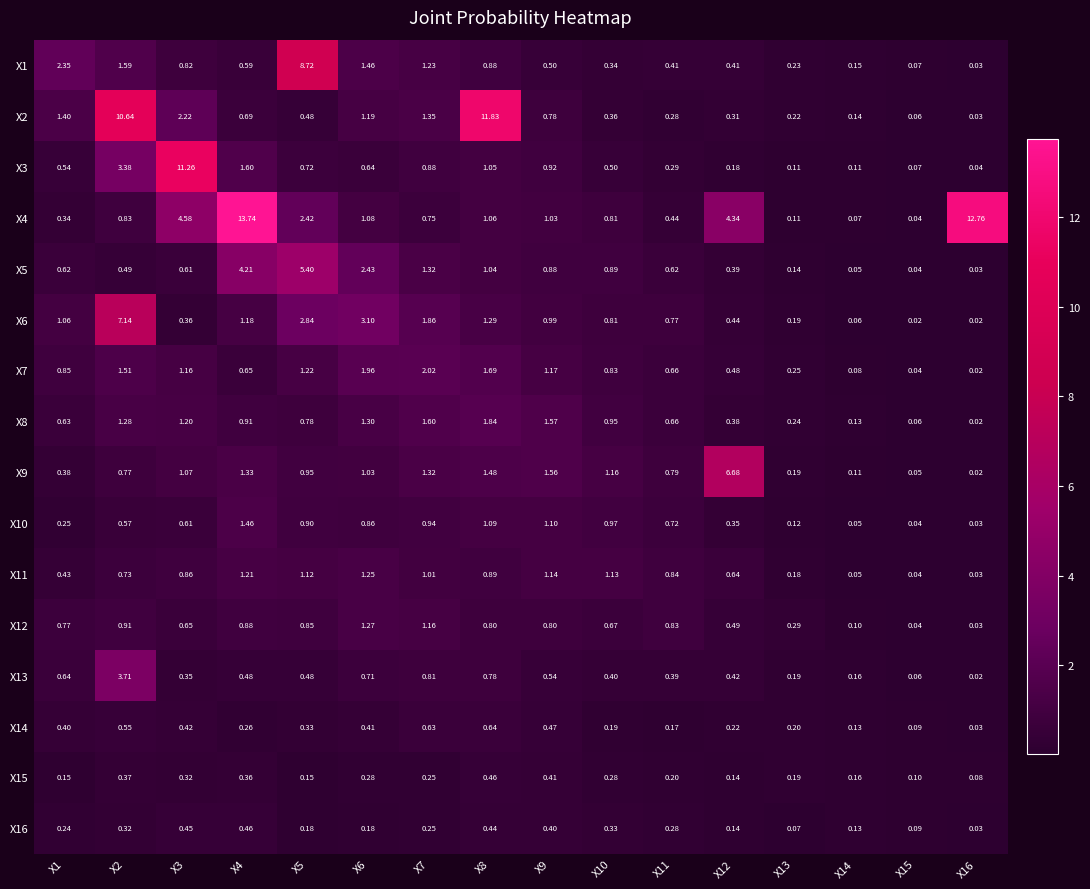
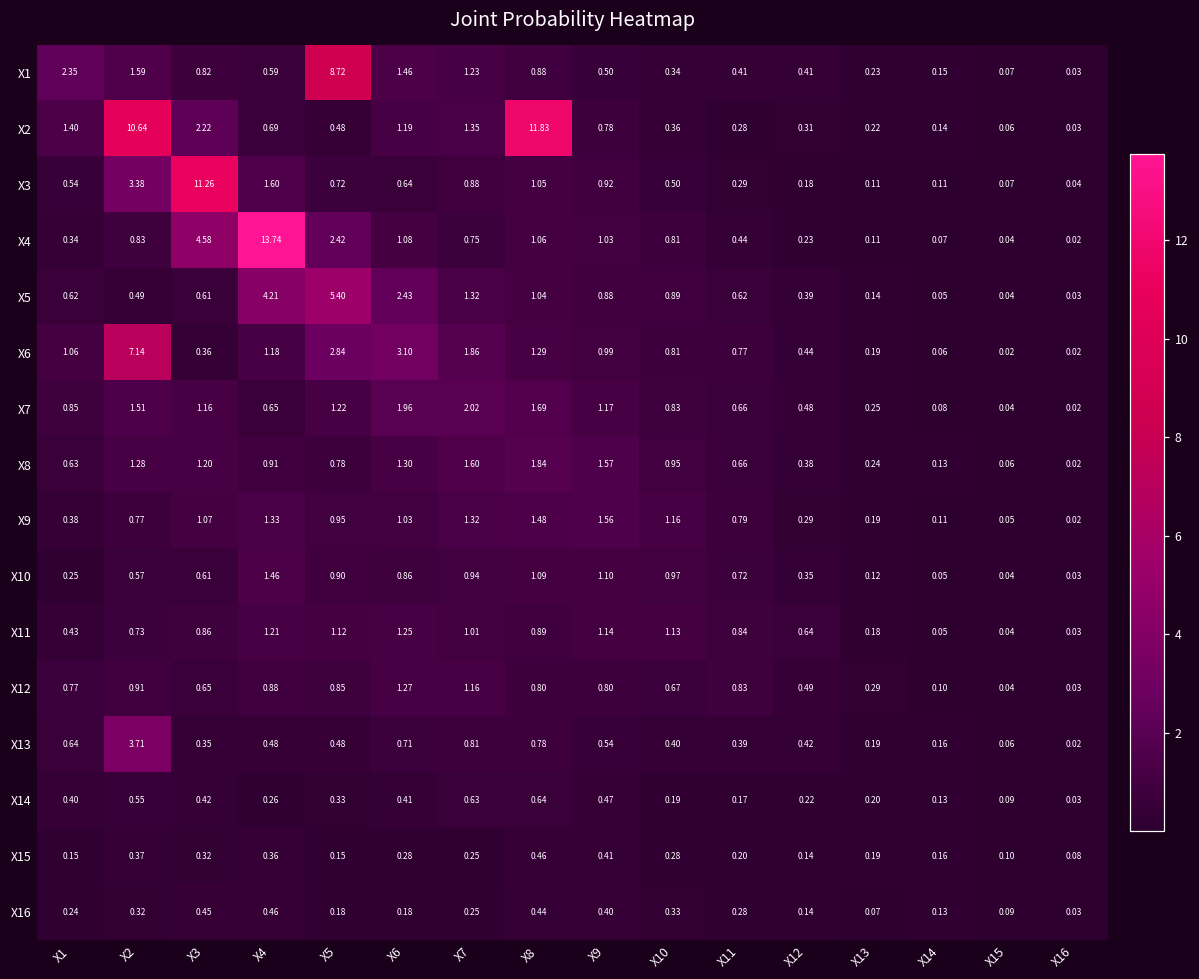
X4, X12: 4.34 -> 0.23
X4, X16: 12.76 -> 0.02
X9, X12: 6.68 -> 0.29
